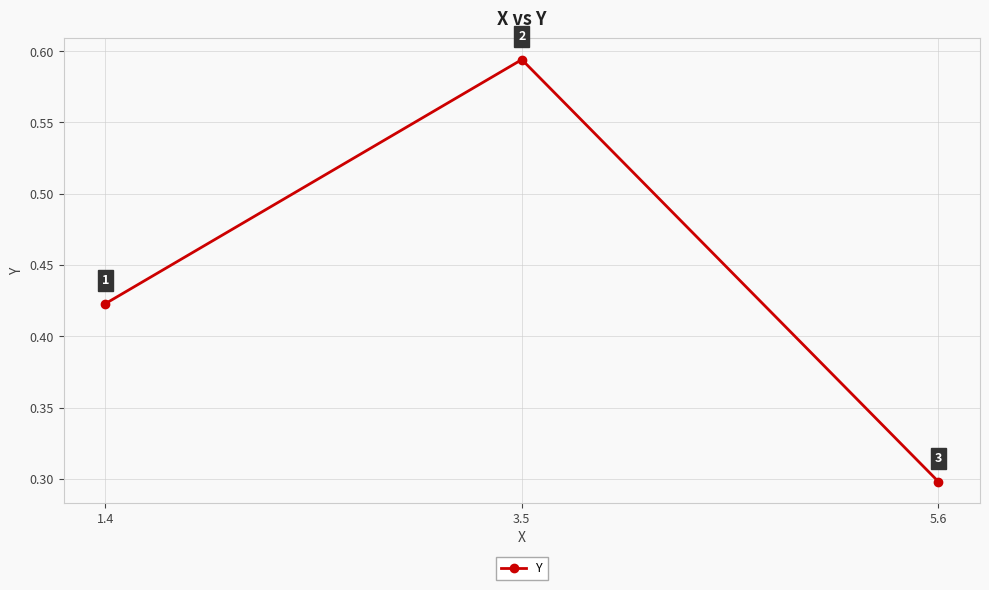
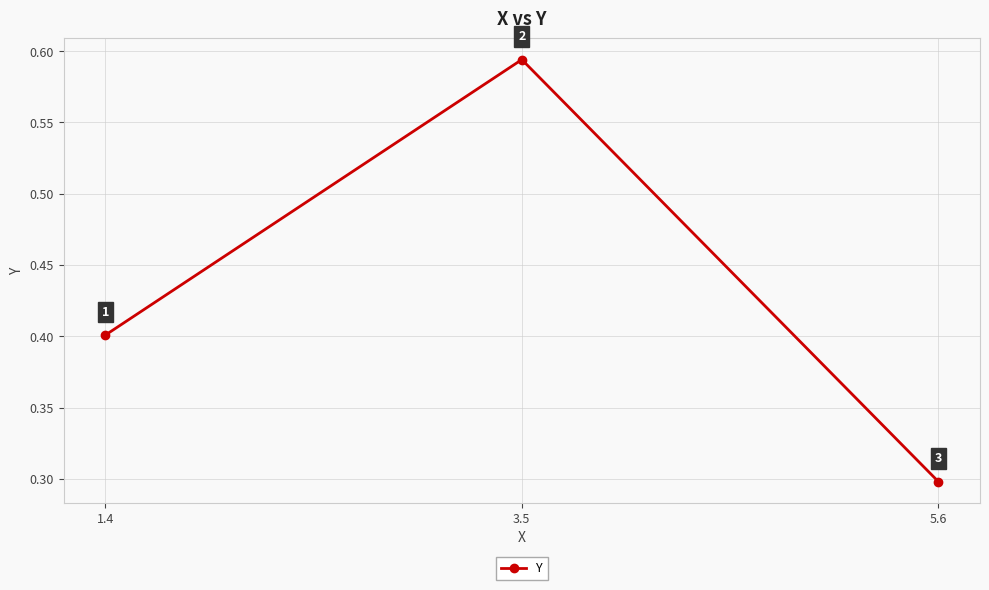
1.4: 0.423 -> 0.401
